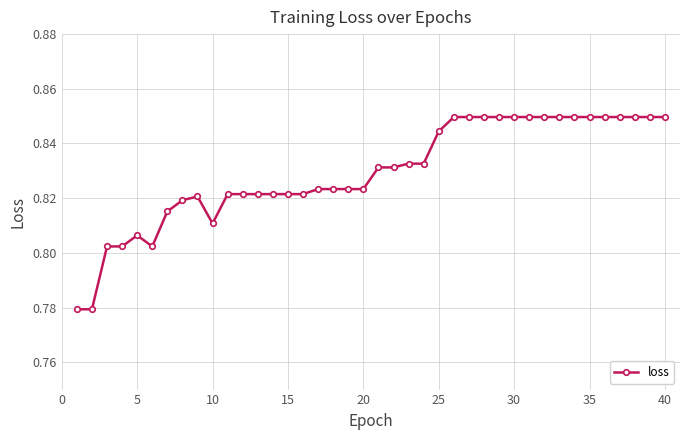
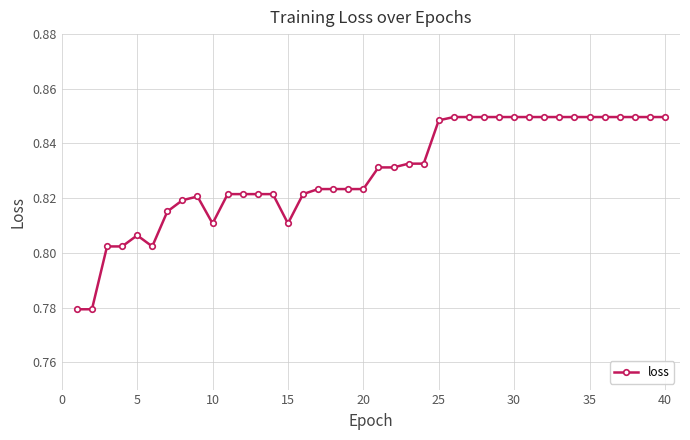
15: 0.821 -> 0.811
25: 0.844 -> 0.848
